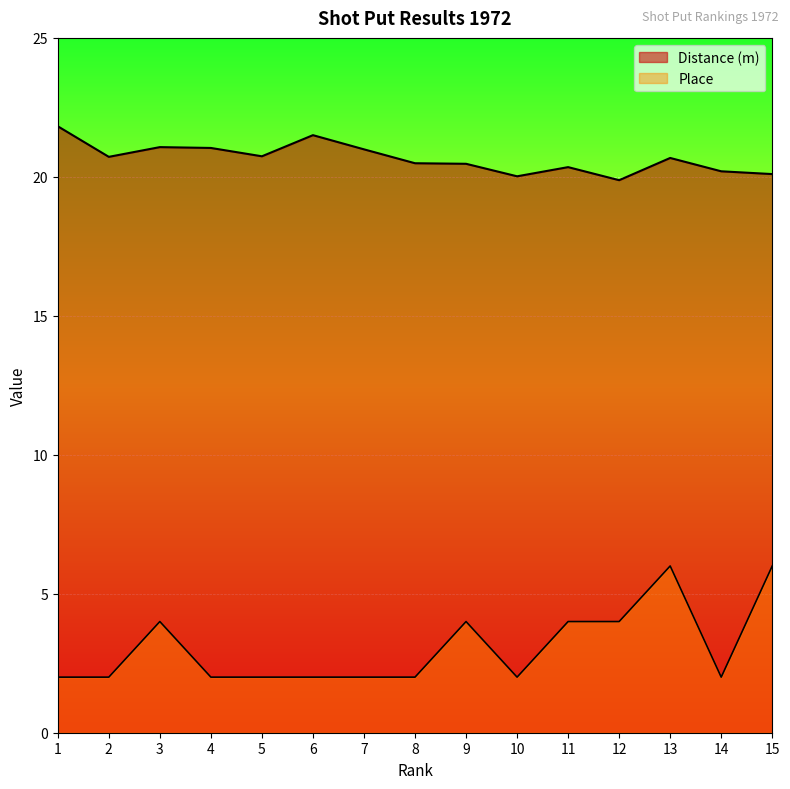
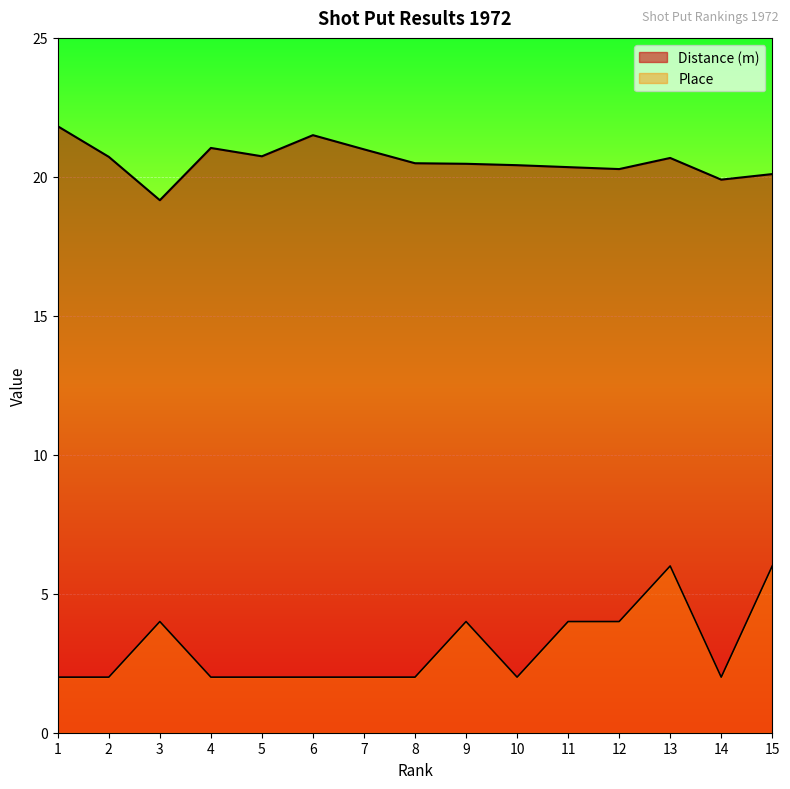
Distance (m), 3: 21.1 -> 19.2
Distance (m), 10: 20.0 -> 20.4
Distance (m), 12: 19.9 -> 20.3
Distance (m), 14: 20.2 -> 19.9
